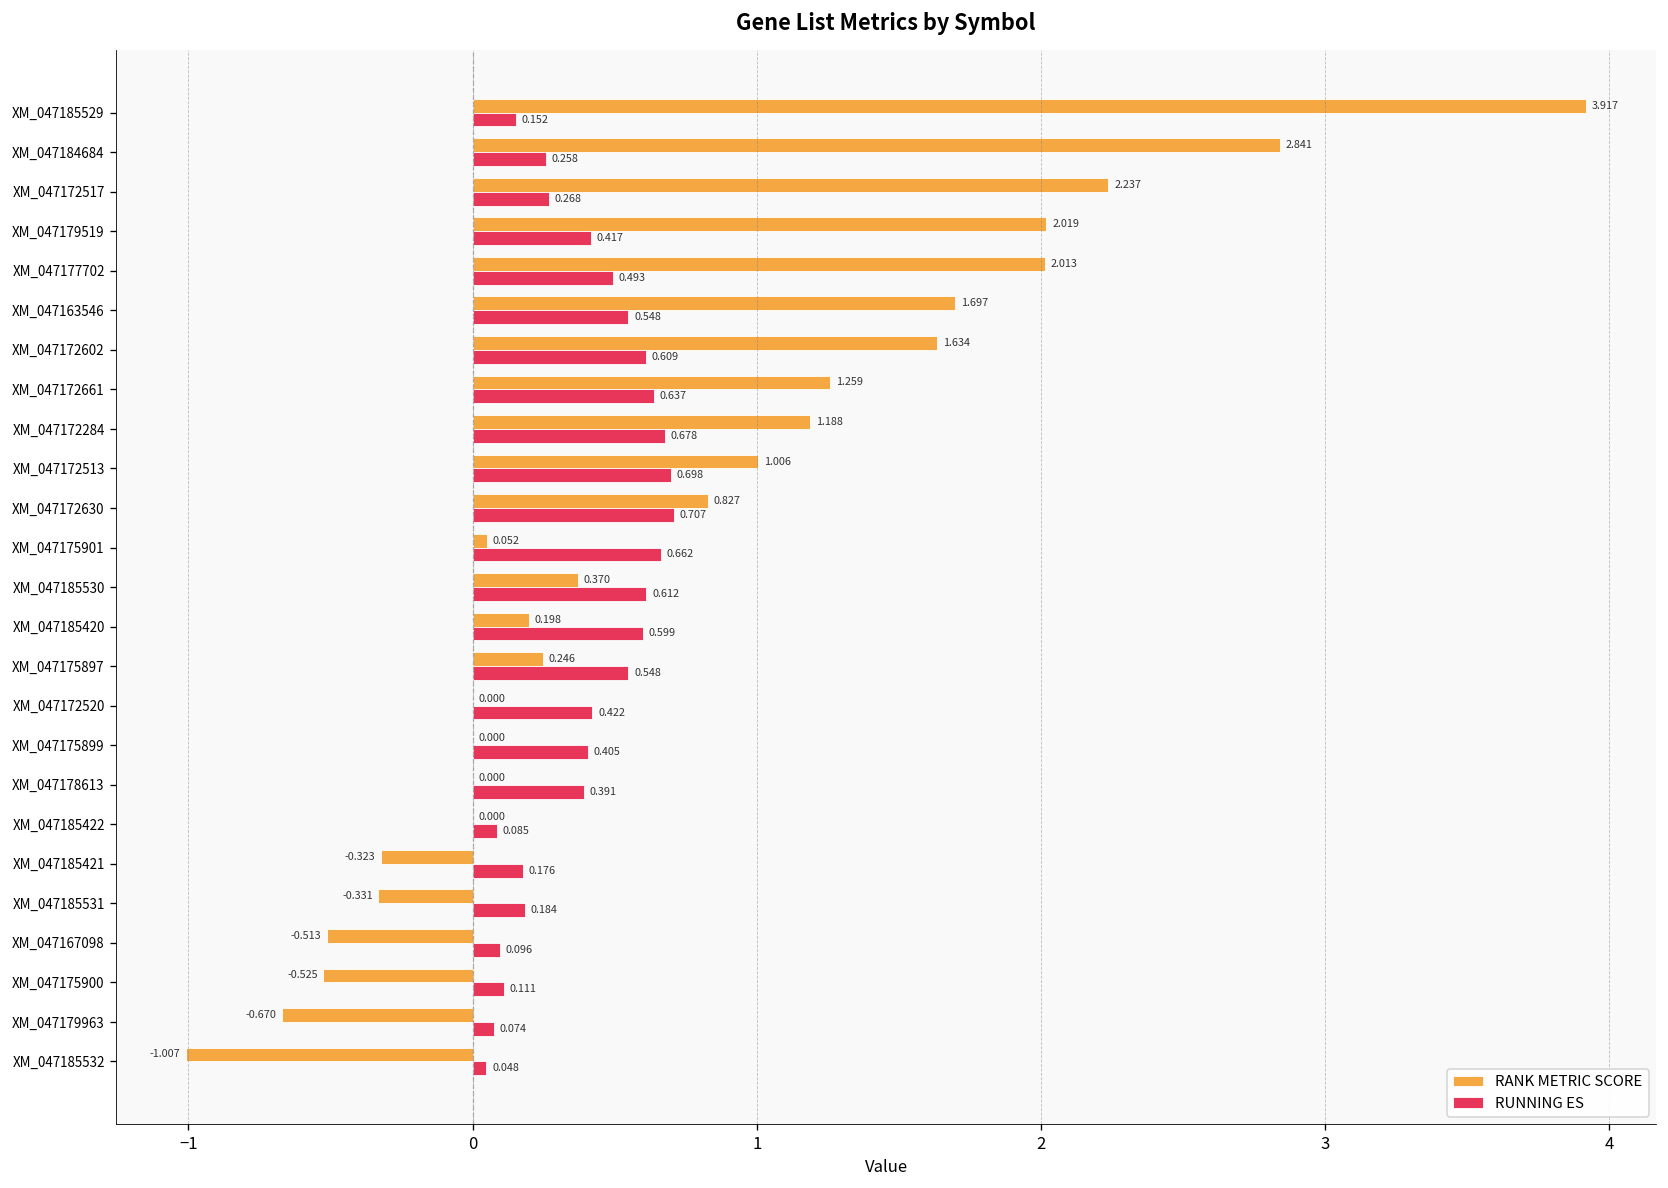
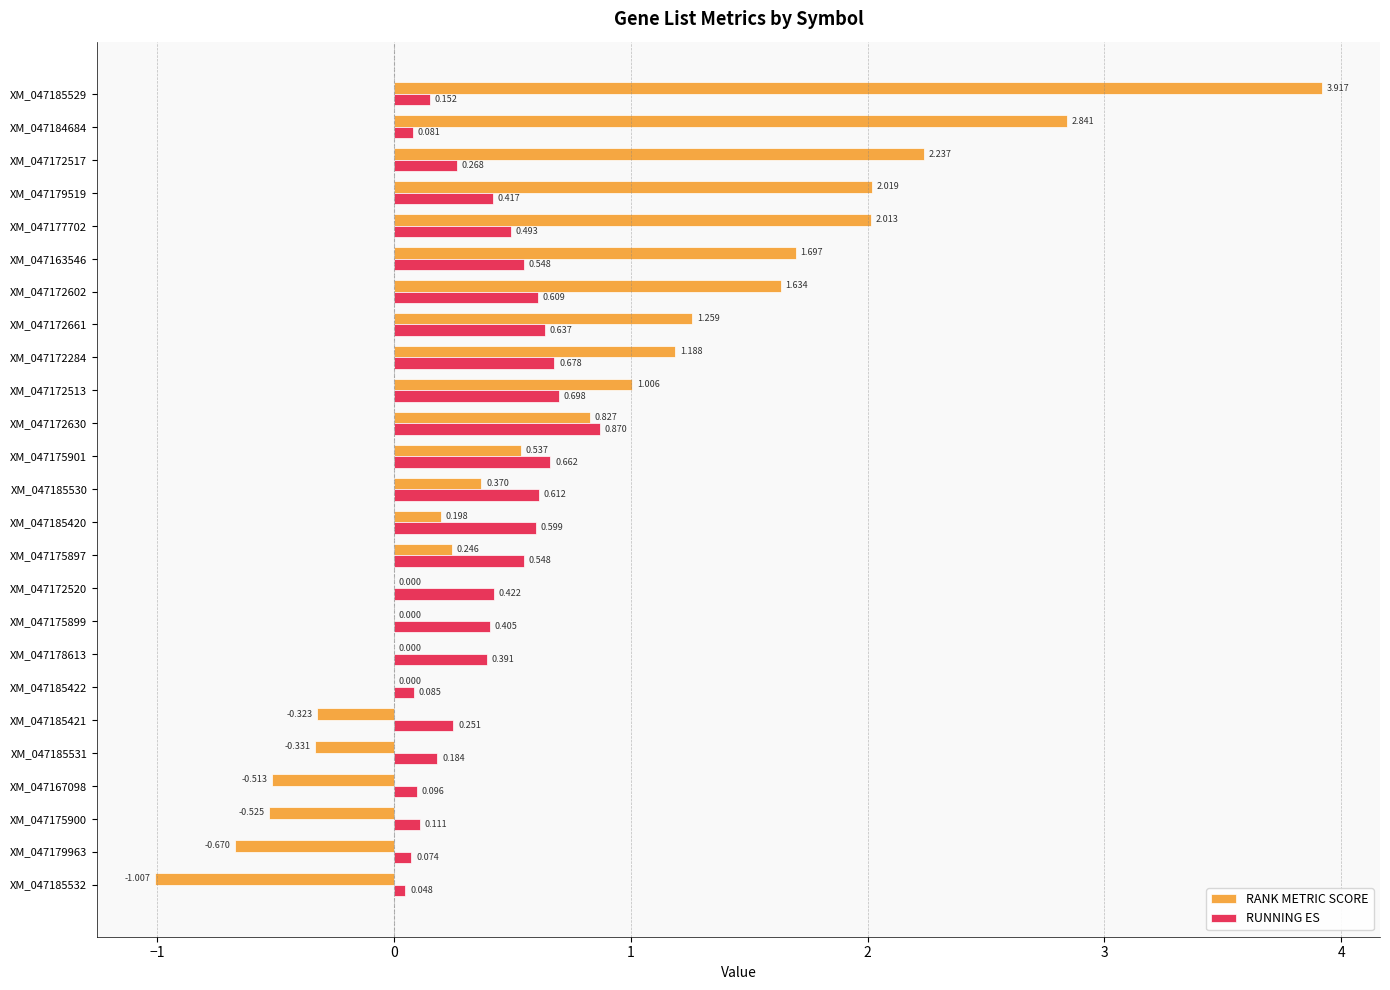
RUNNING ES, XM_047184684: 0.258 -> 0.081
RUNNING ES, XM_047172630: 0.707 -> 0.870
RANK METRIC SCORE, XM_047175901: 0.052 -> 0.537
RUNNING ES, XM_047185421: 0.176 -> 0.251
